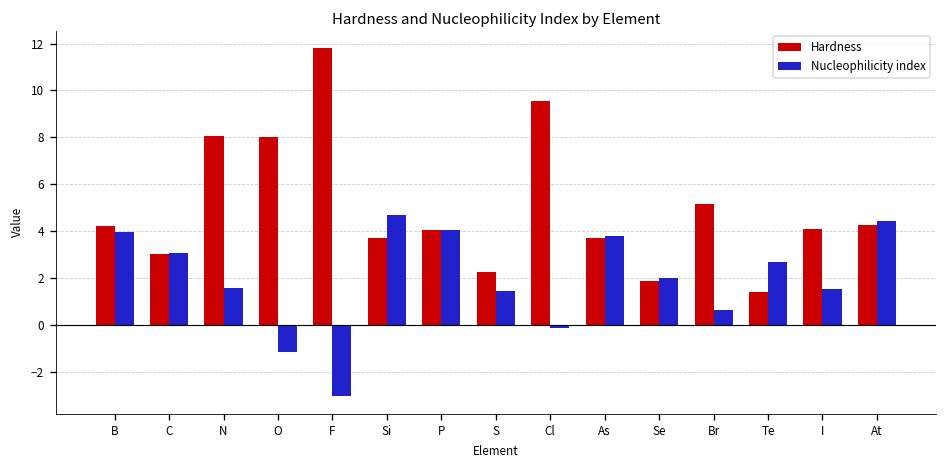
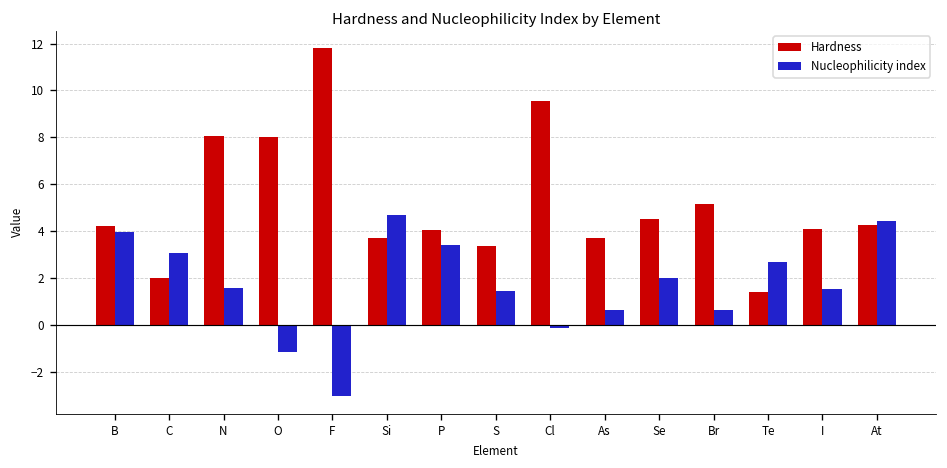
Hardness, C: 3.0 -> 2.0
Nucleophilicity index, P: 4.0 -> 3.4
Hardness, S: 2.3 -> 3.3
Nucleophilicity index, As: 3.8 -> 0.6
Hardness, Se: 1.9 -> 4.5
